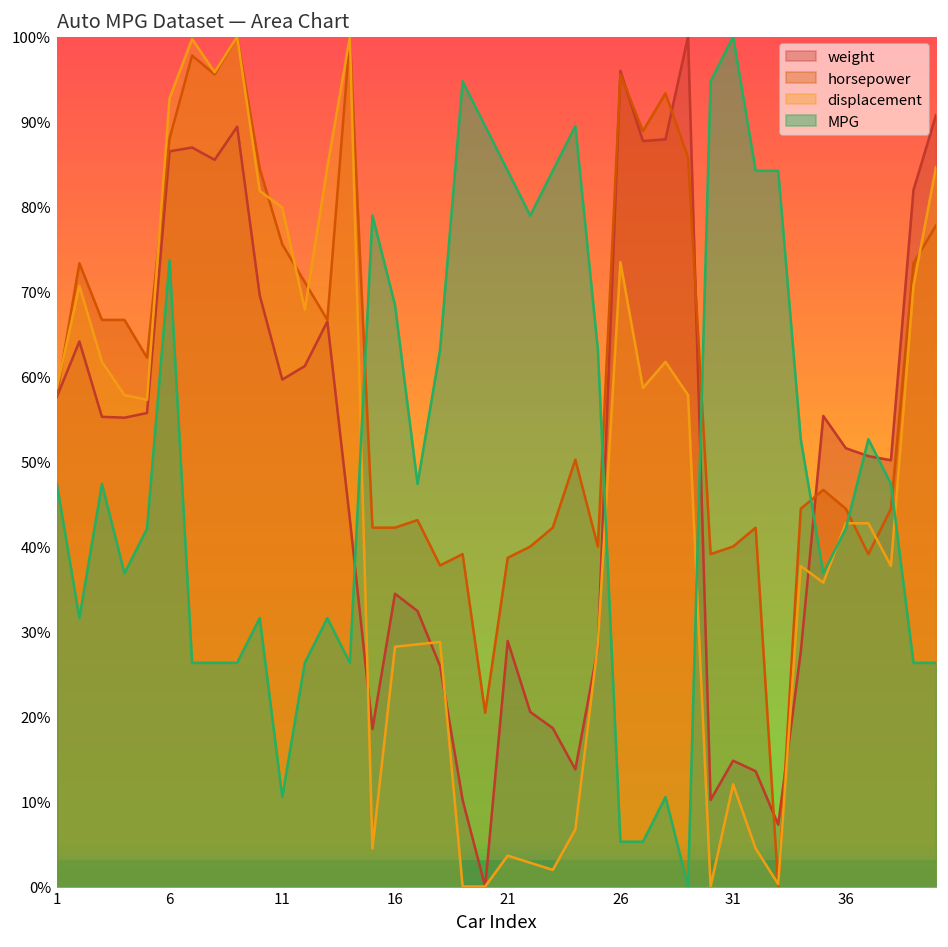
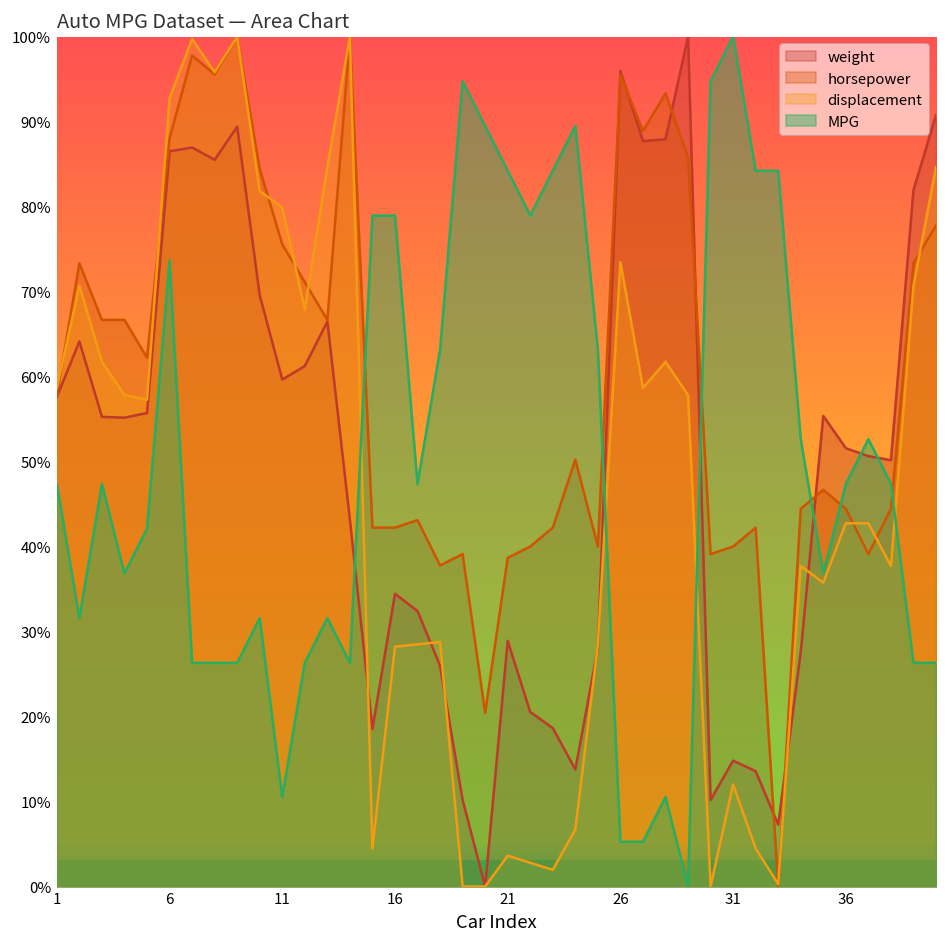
MPG, 16: 68% -> 79%
MPG, 36: 42% -> 47%
